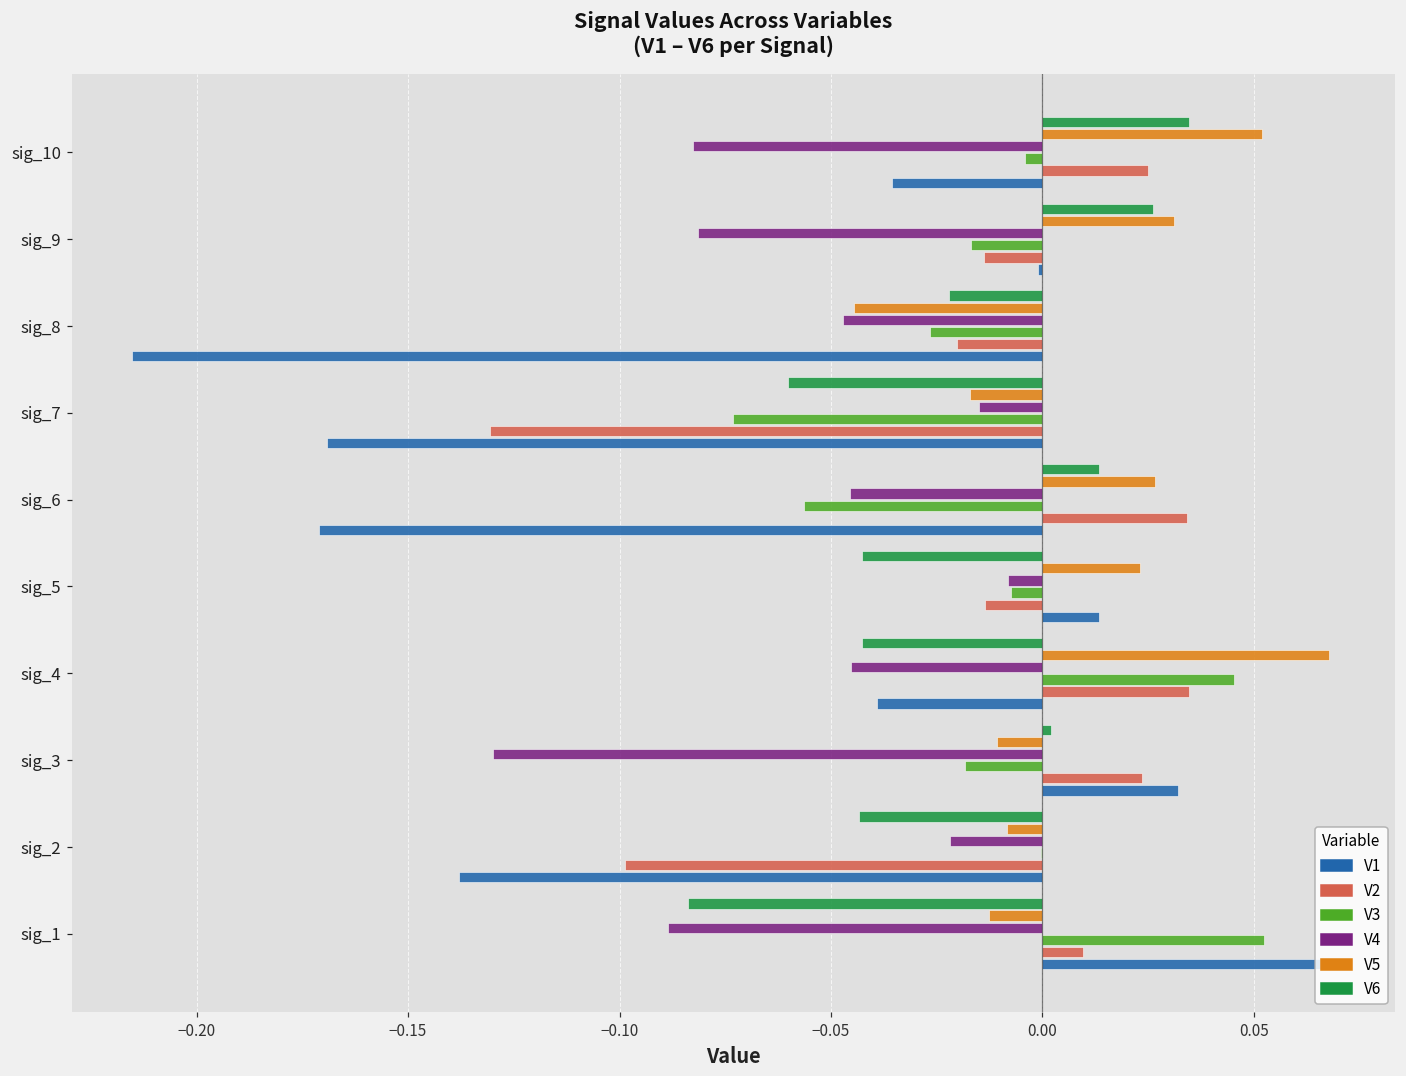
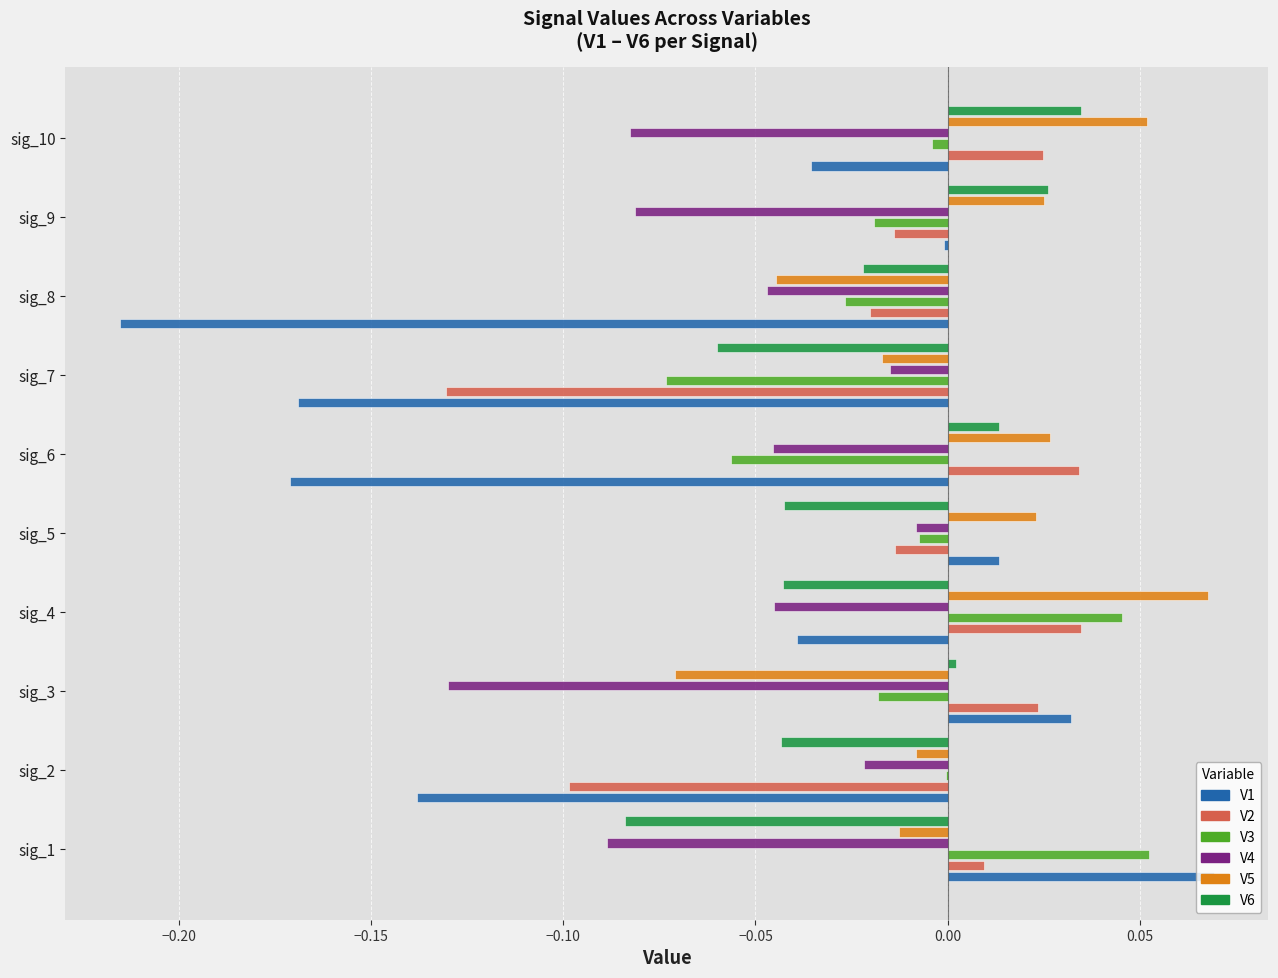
V5, sig_9: 0.031 -> 0.025
V3, sig_9: -0.017 -> -0.019
V5, sig_3: -0.011 -> -0.071
